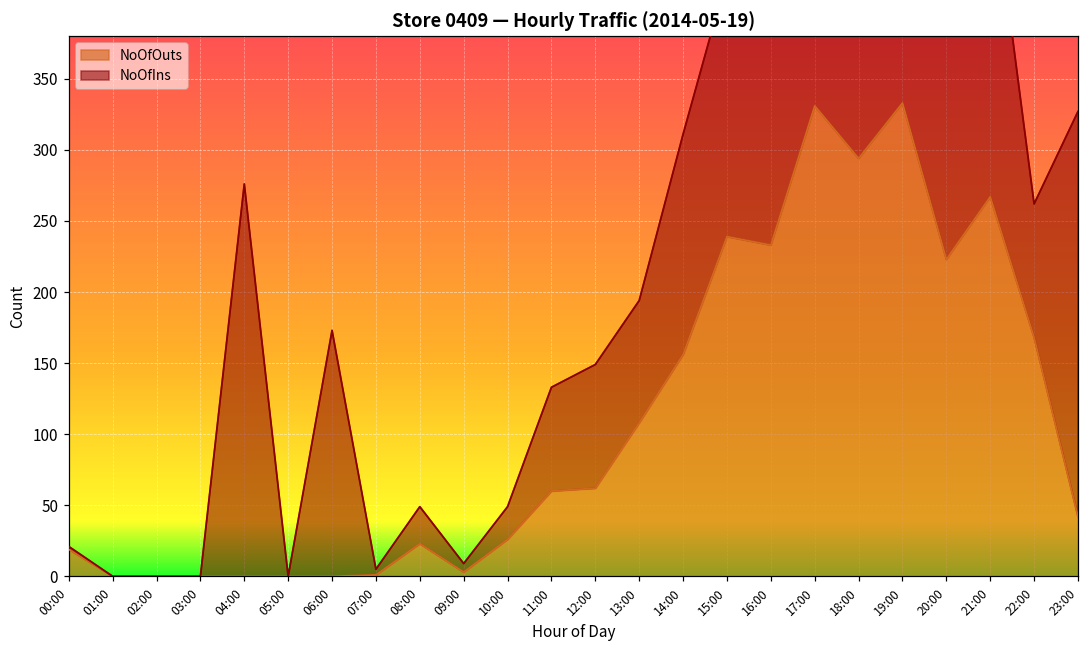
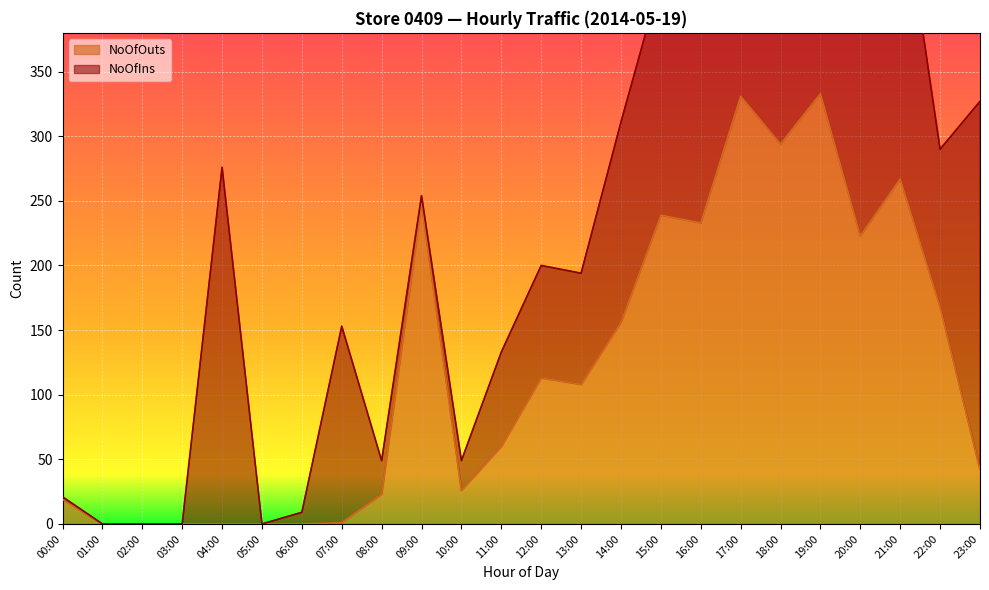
NoOfIns, 06:00: 173 -> 9
NoOfIns, 07:00: 4 -> 152
NoOfOuts, 09:00: 3 -> 248
NoOfOuts, 12:00: 62 -> 113
NoOfIns, 22:00: 94 -> 122
